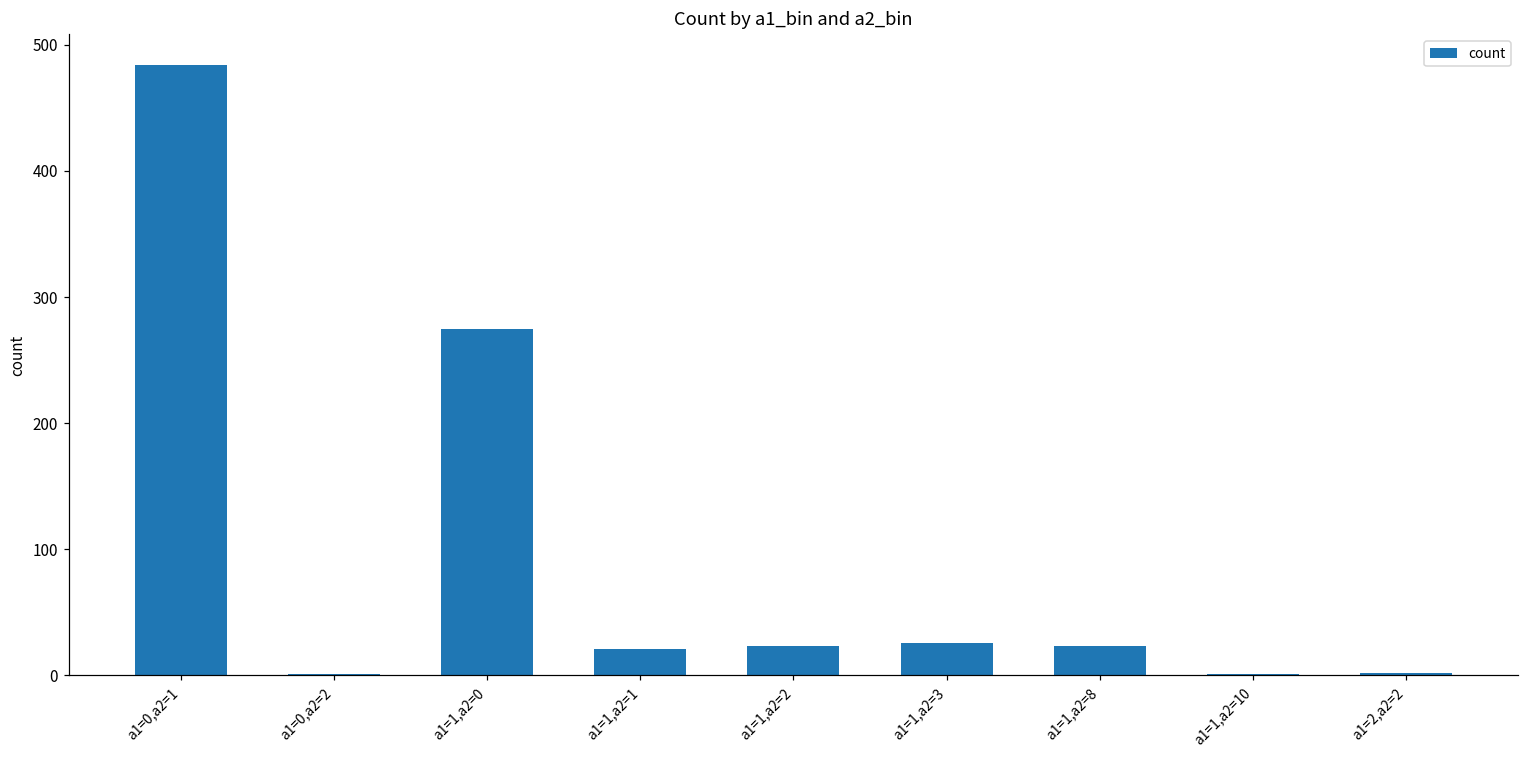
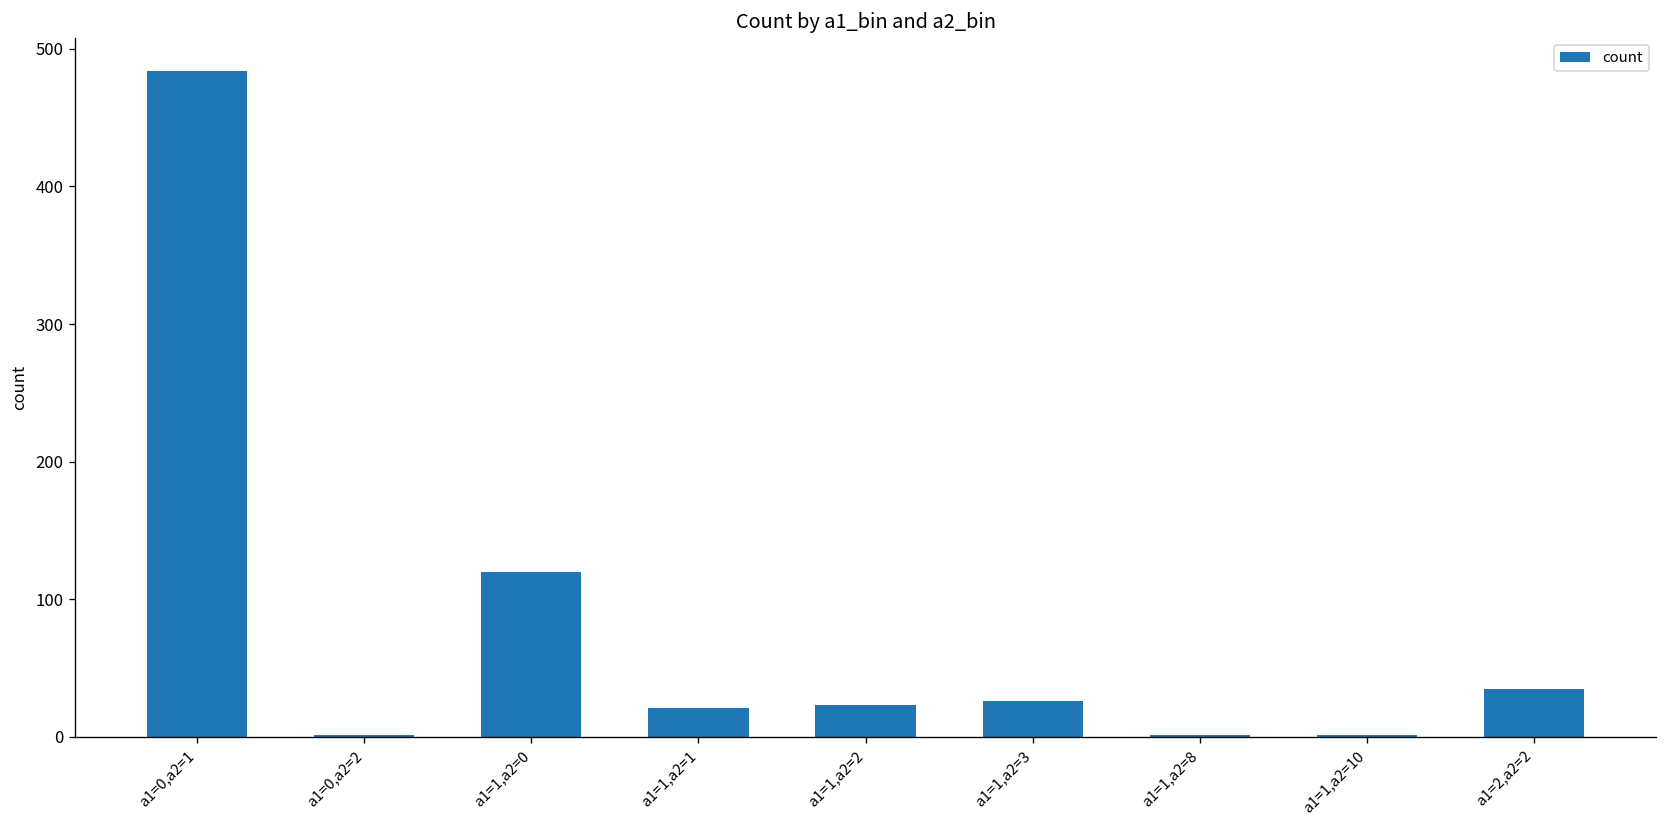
a1=1,a2=0: 275 -> 120
a1=1,a2=8: 23 -> 1
a1=2,a2=2: 2 -> 35
